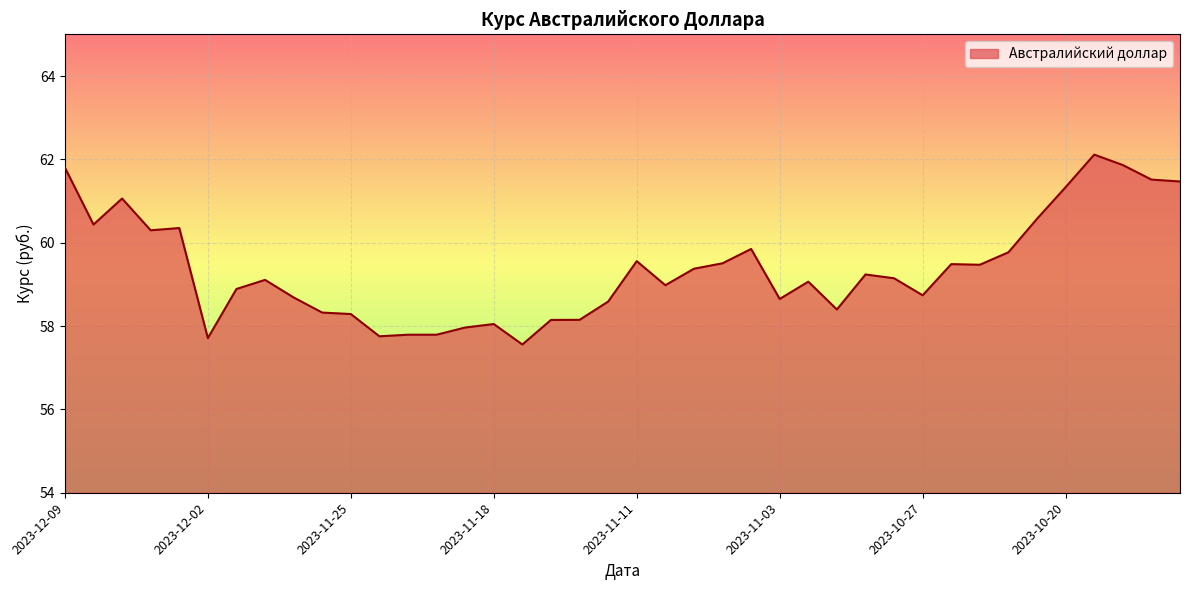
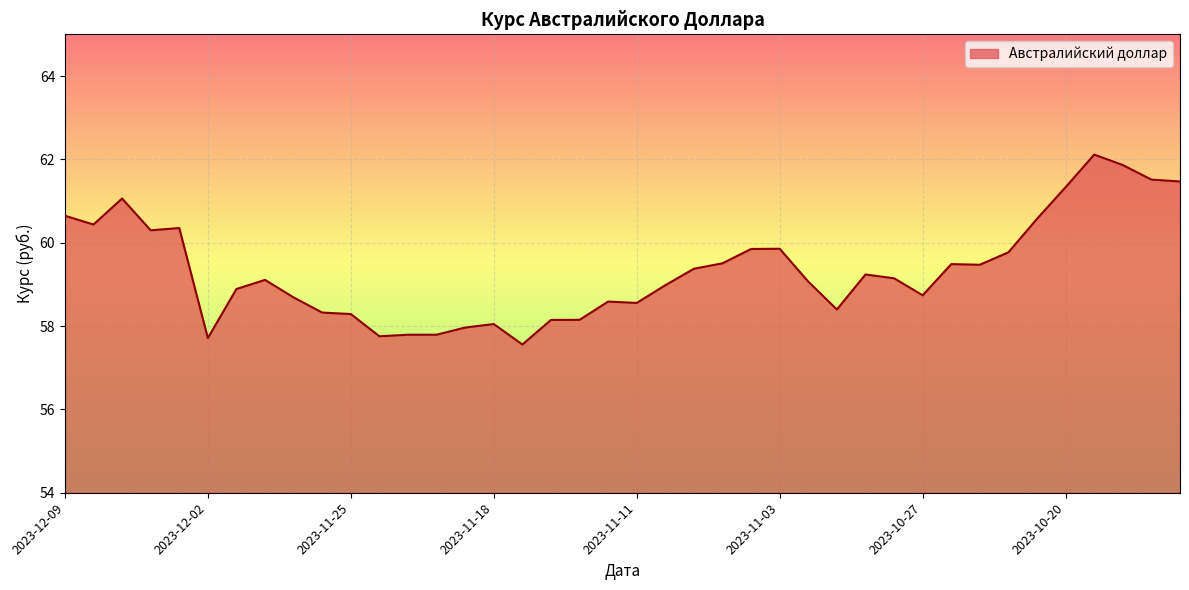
2023-12-09: 61.8 -> 60.6
2023-11-11: 59.6 -> 58.6
2023-11-03: 58.7 -> 59.9
